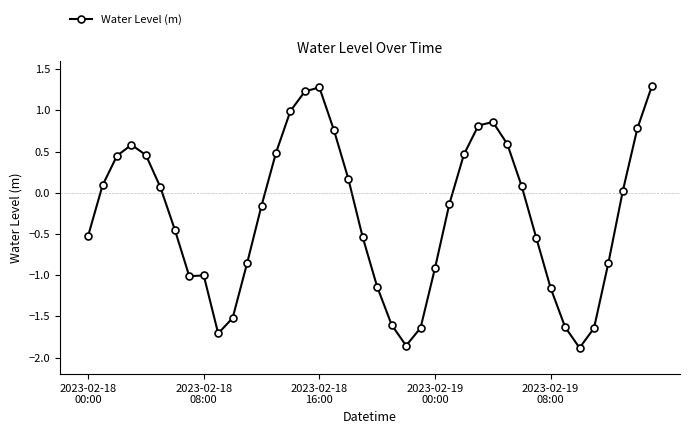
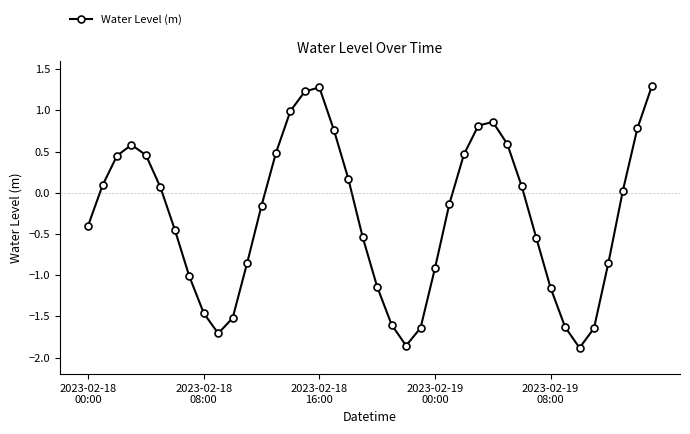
2023-02-18 00:00: -0.5 -> -0.4
2023-02-18 08:00: -1.0 -> -1.5
